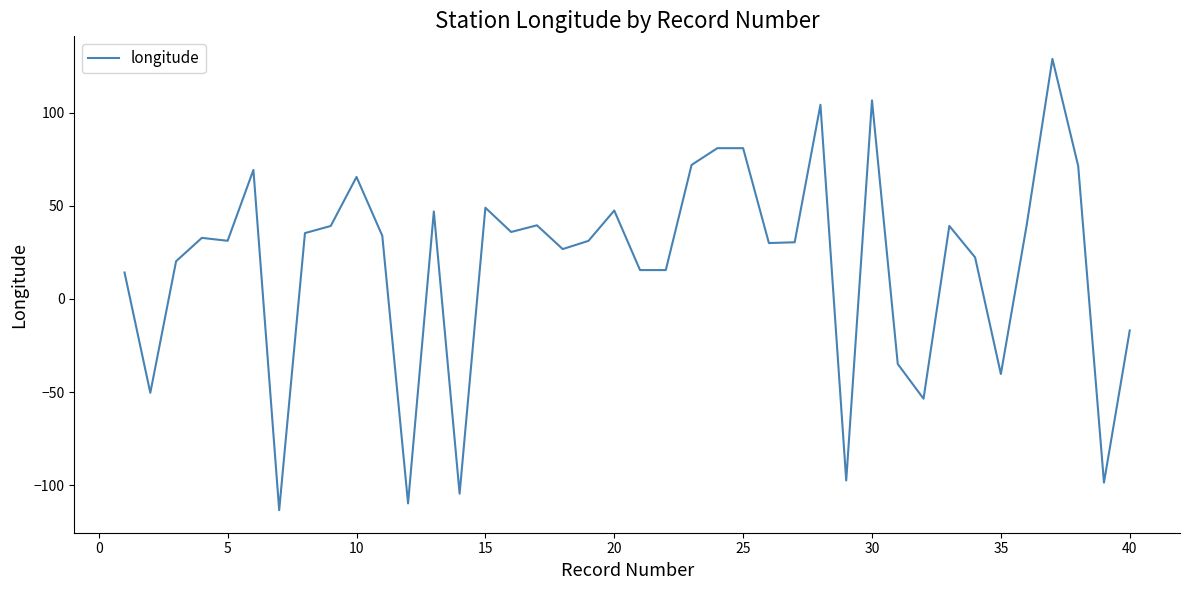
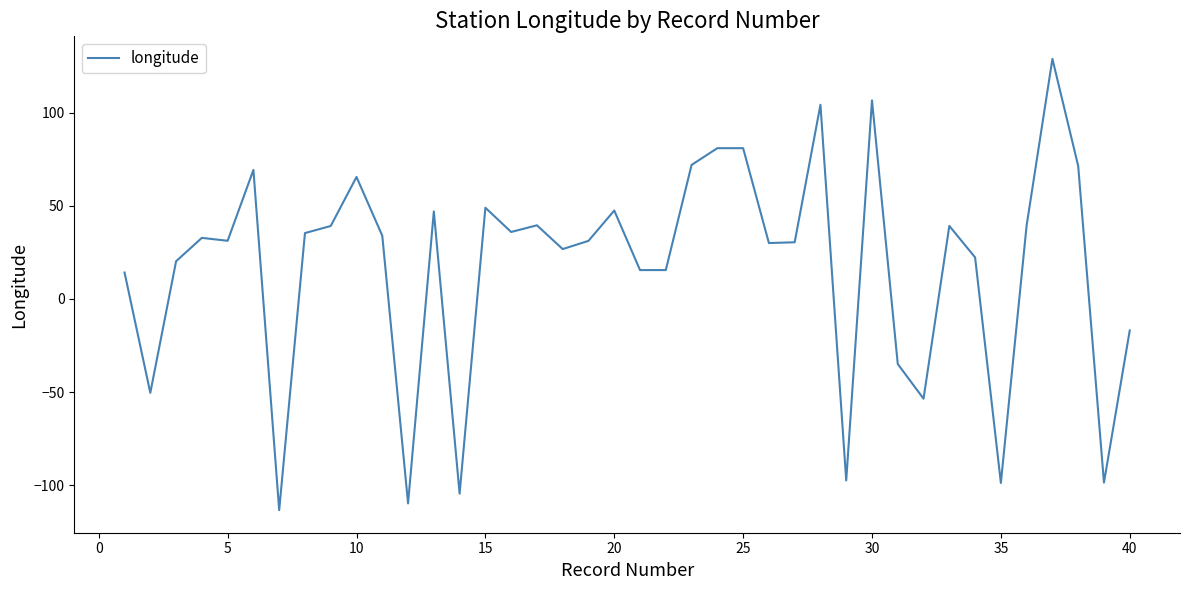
35: -40 -> -99
